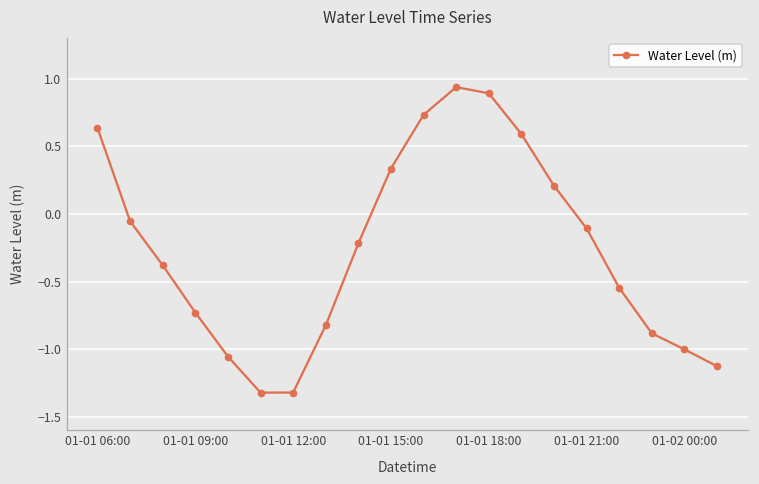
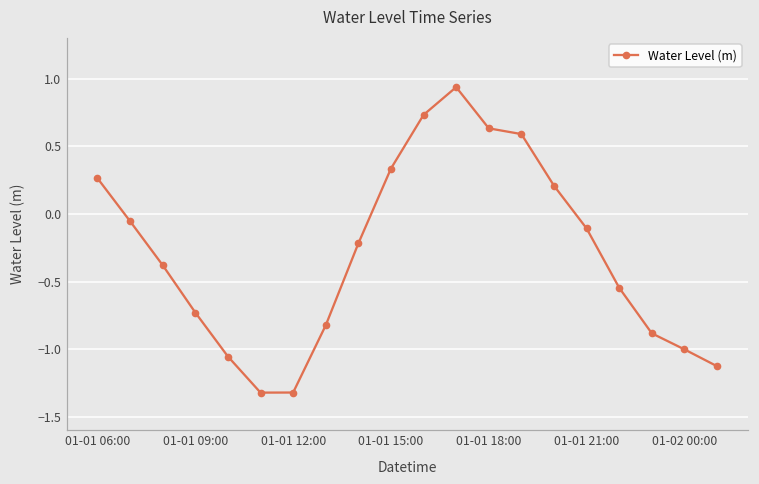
01-01 06:00: 0.64 -> 0.26
01-01 18:00: 0.89 -> 0.63
